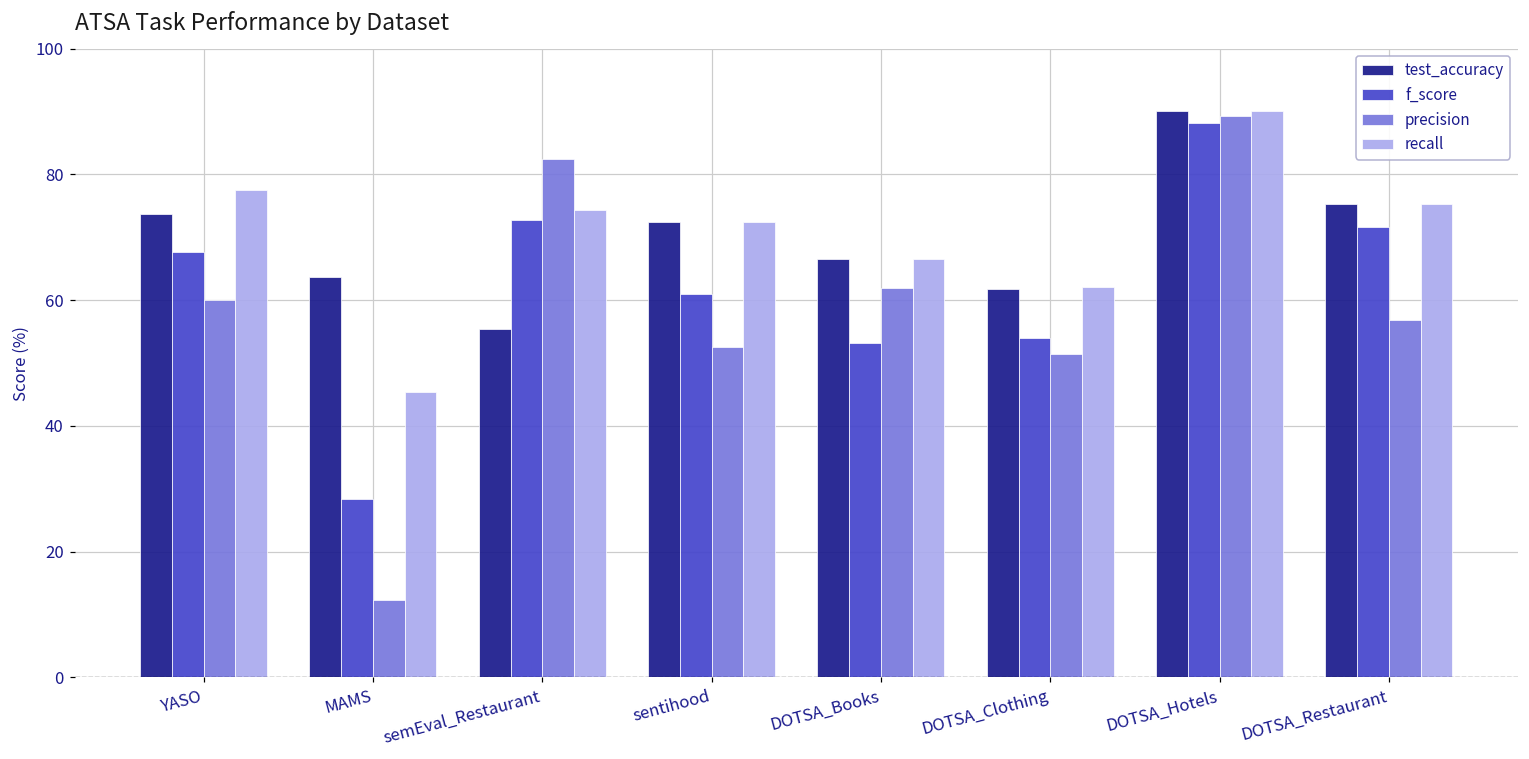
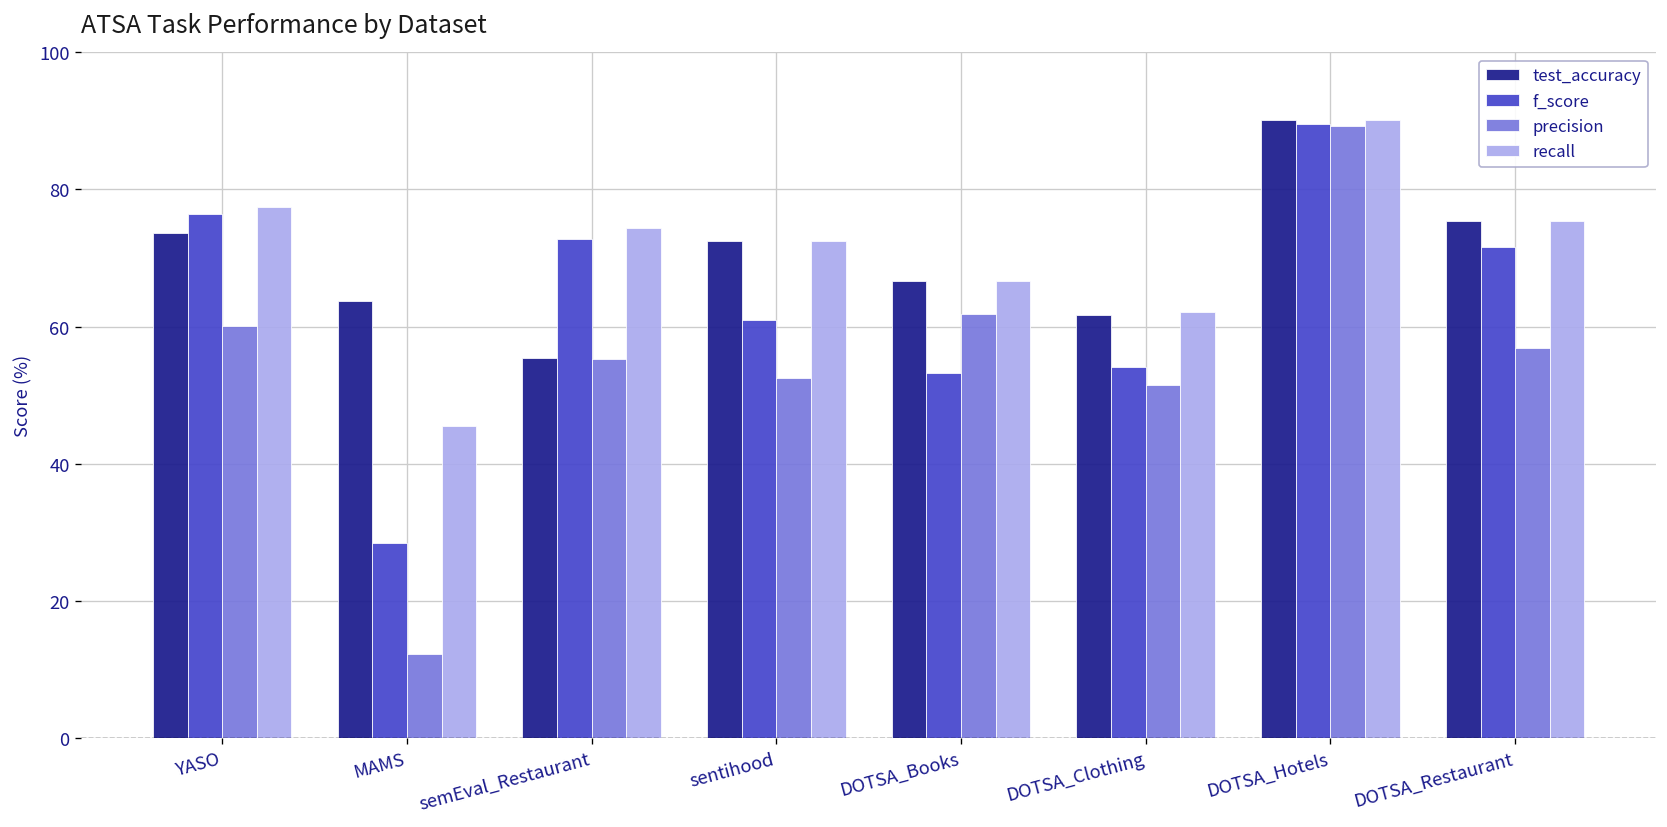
f_score, YASO: 68 -> 76
precision, semEval_Restaurant: 82 -> 55
f_score, DOTSA_Hotels: 88 -> 90
